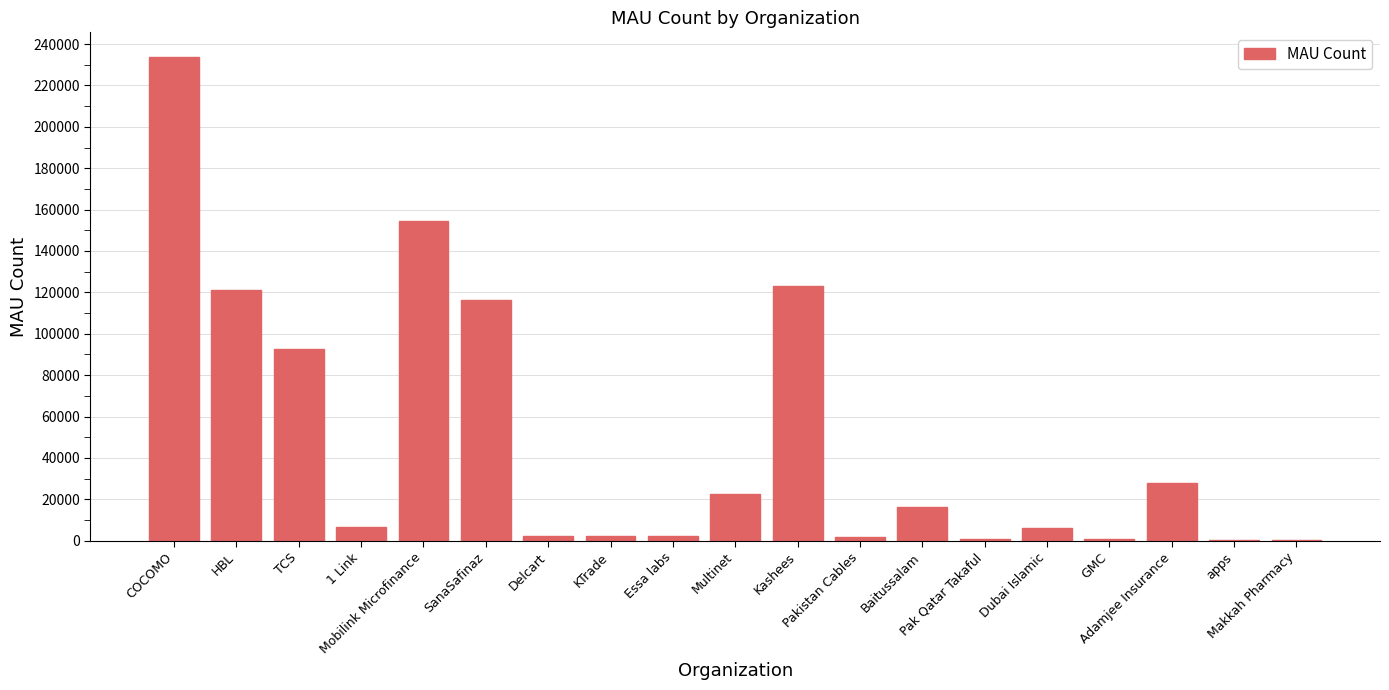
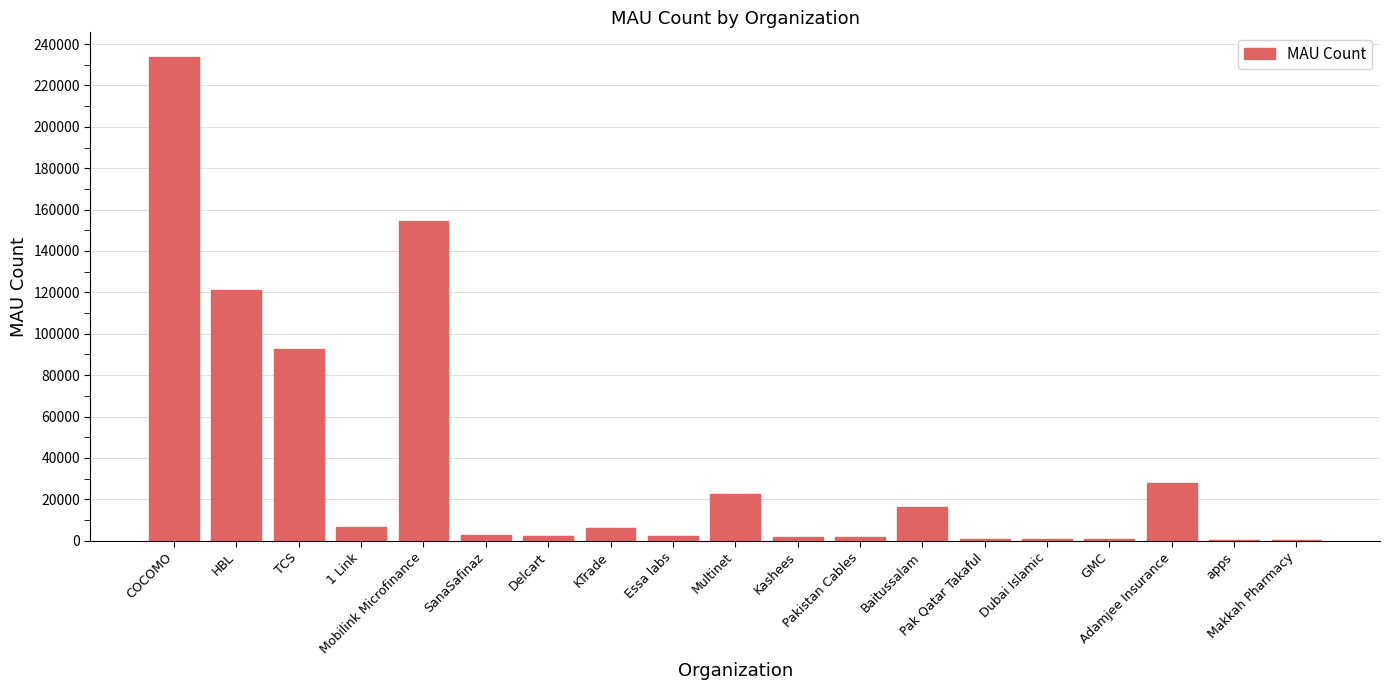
SanaSafinaz: 116000 -> 3000
KTrade: 2000 -> 6000
Kashees: 123000 -> 2000
Dubai Islamic: 6000 -> 1000
